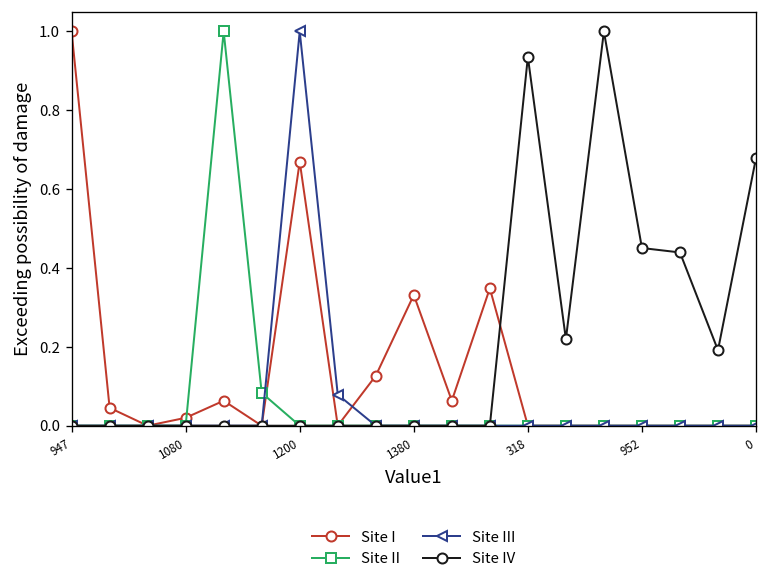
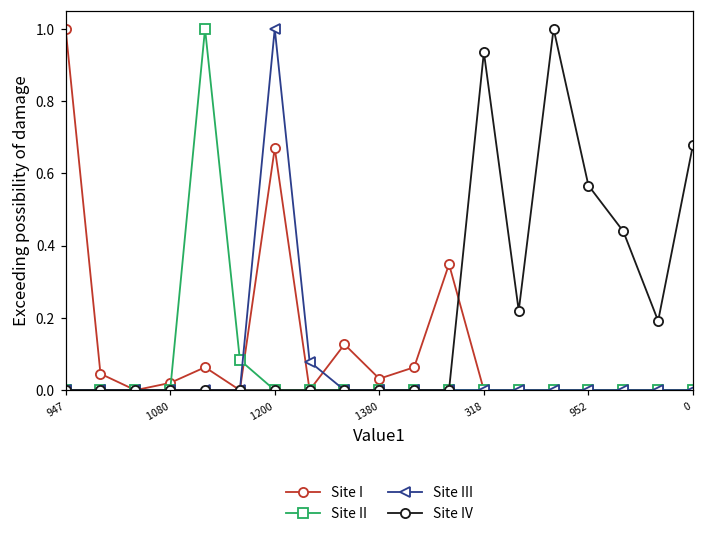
Site I, 1380: 0.33 -> 0.03
Site IV, 952: 0.45 -> 0.57
